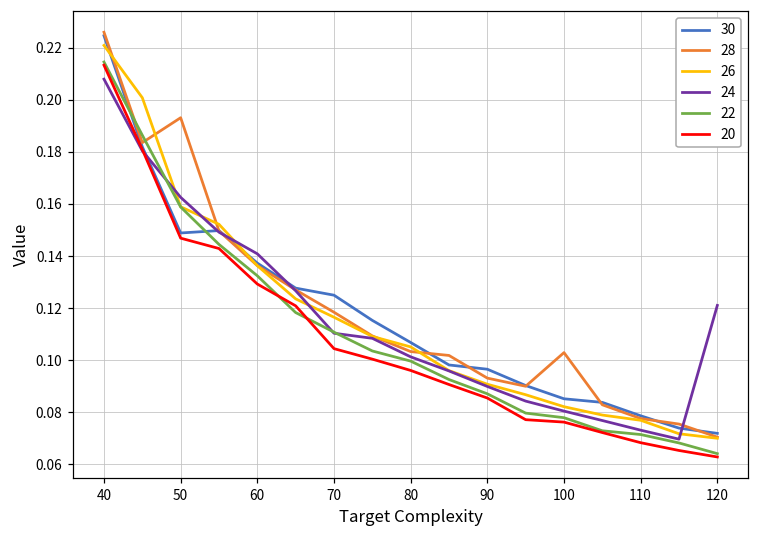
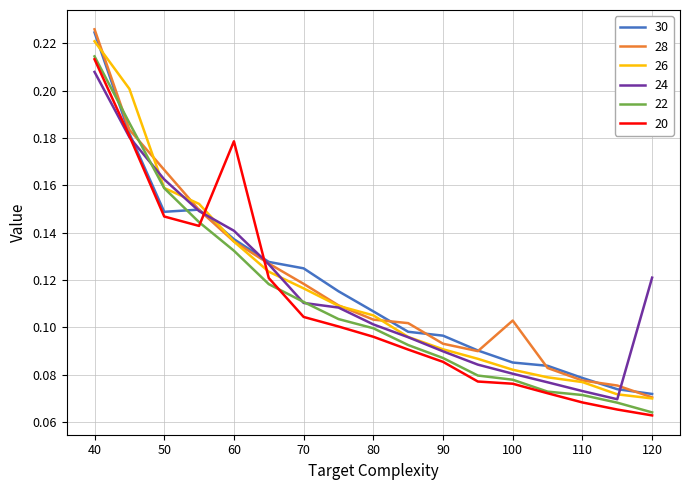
28, 50: 0.193 -> 0.167
20, 60: 0.129 -> 0.179
